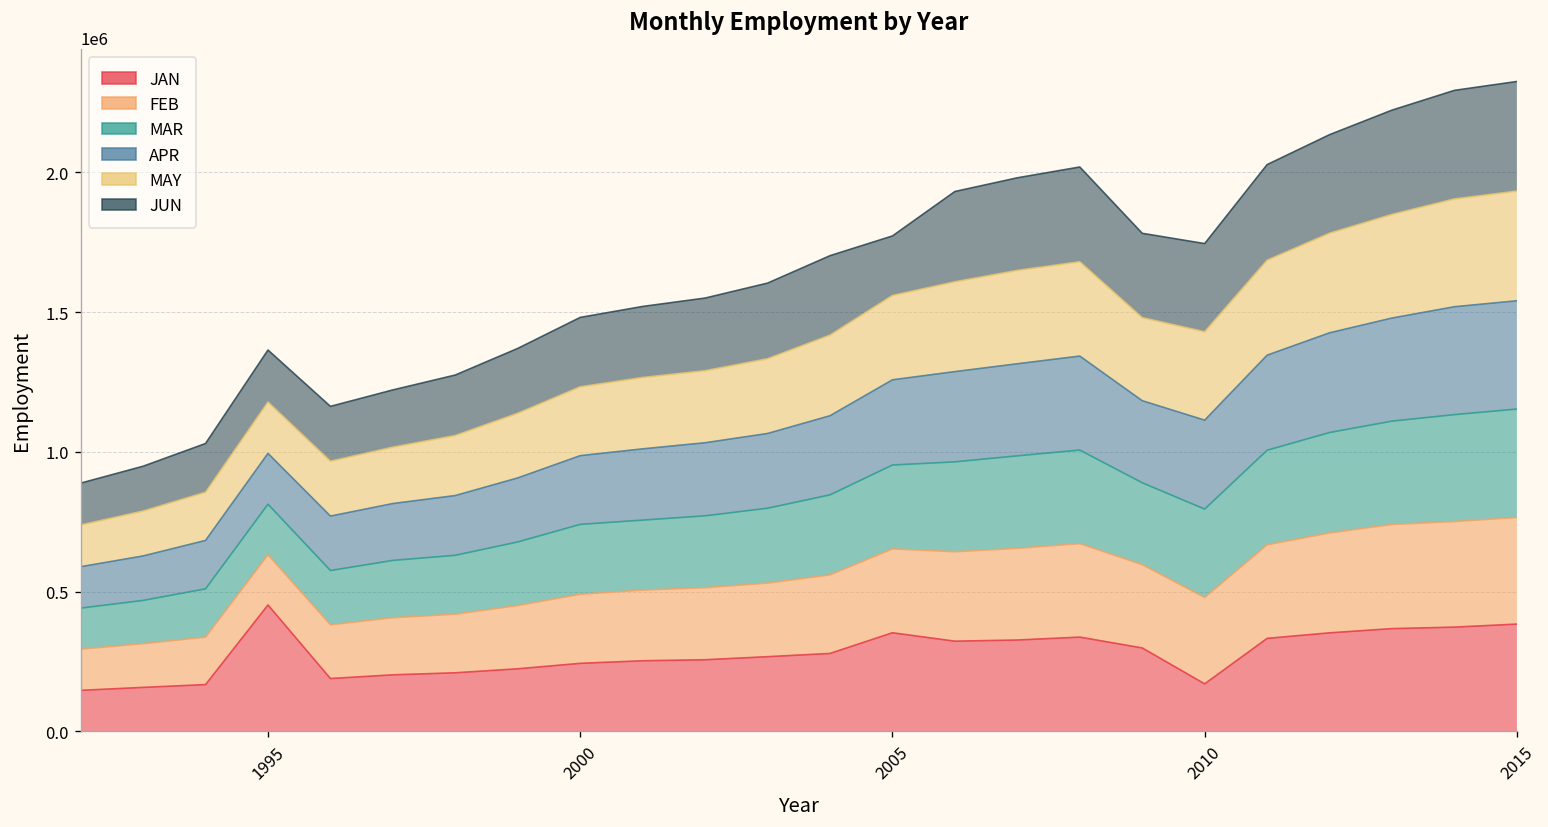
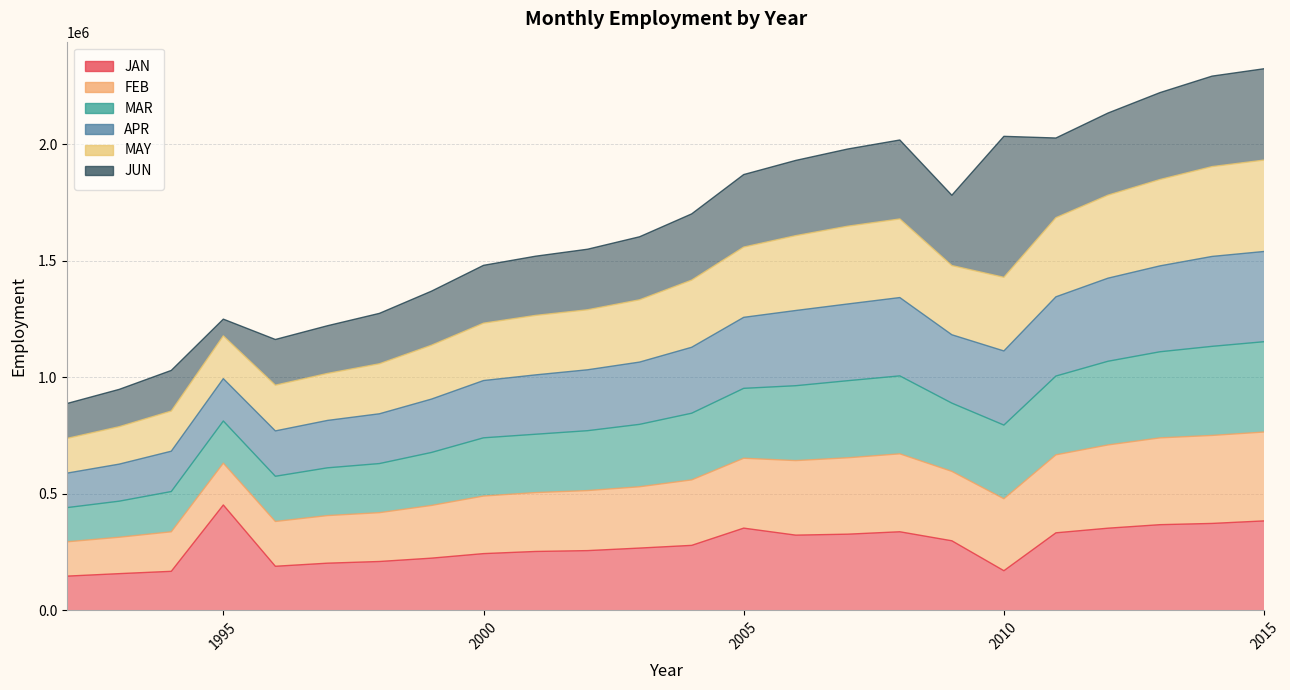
JUN, 1995: 190000 -> 70000
JUN, 2005: 210000 -> 310000
JUN, 2010: 320000 -> 610000
